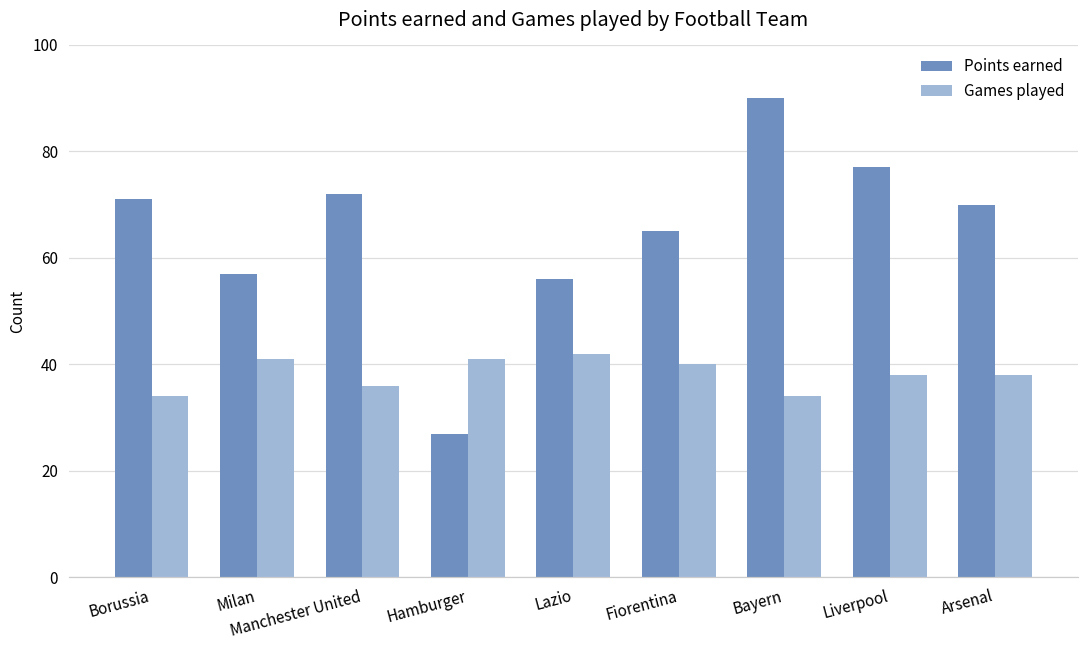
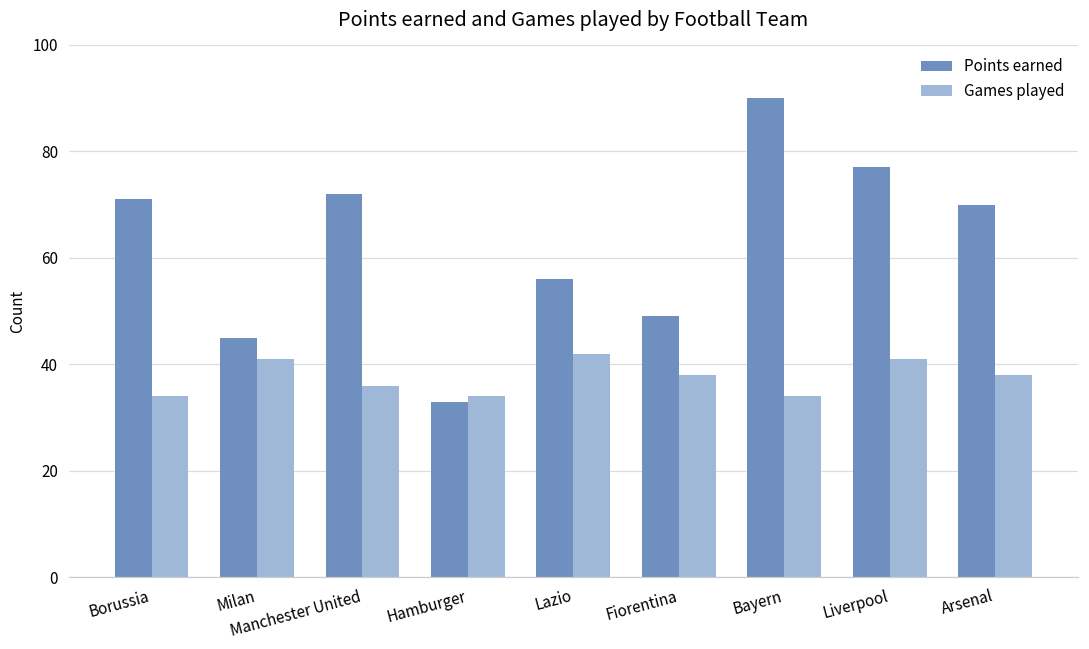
Points earned, Milan: 57 -> 45
Points earned, Hamburger: 27 -> 33
Games played, Hamburger: 41 -> 34
Points earned, Fiorentina: 65 -> 49
Games played, Fiorentina: 40 -> 38
Games played, Liverpool: 38 -> 41
